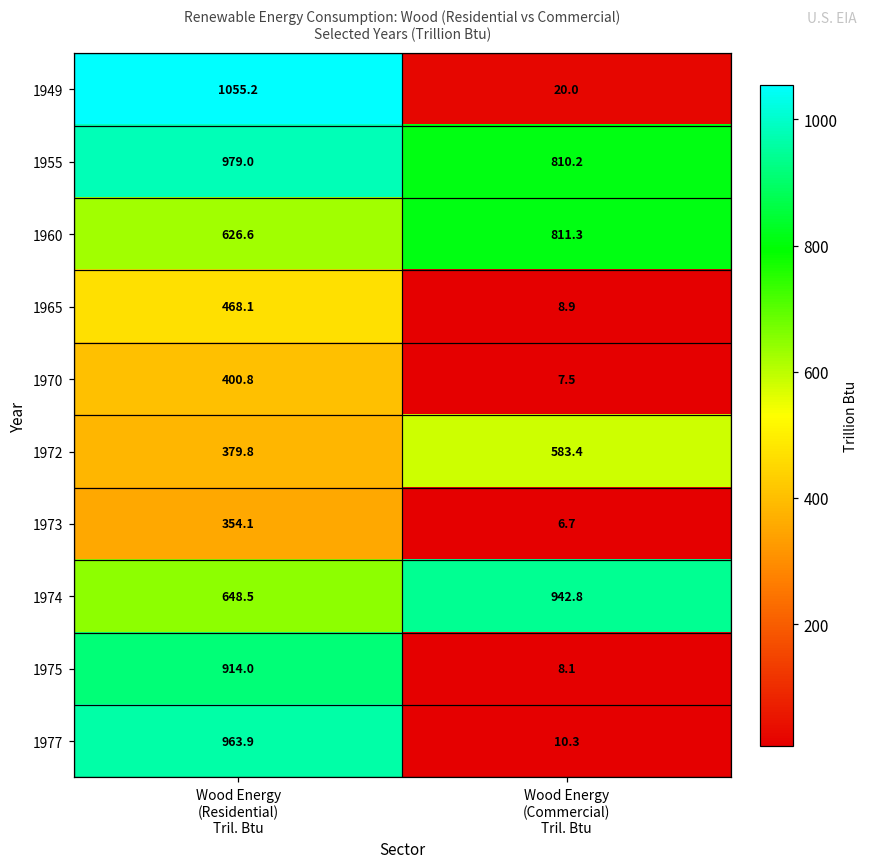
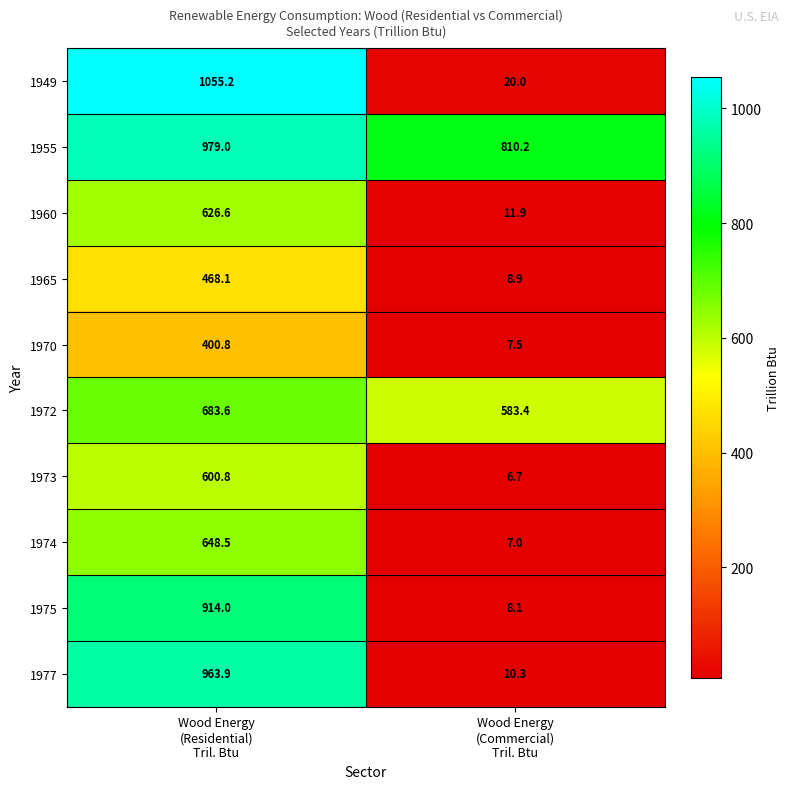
1960, Wood Energy (Commercial) Tril. Btu: 811.3 -> 11.9
1972, Wood Energy (Residential) Tril. Btu: 379.8 -> 683.6
1973, Wood Energy (Residential) Tril. Btu: 354.1 -> 600.8
1974, Wood Energy (Commercial) Tril. Btu: 942.8 -> 7.0
